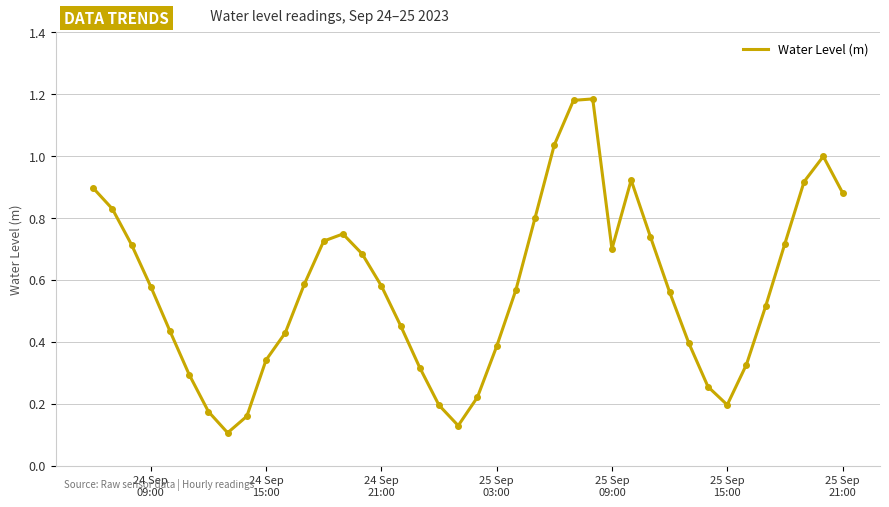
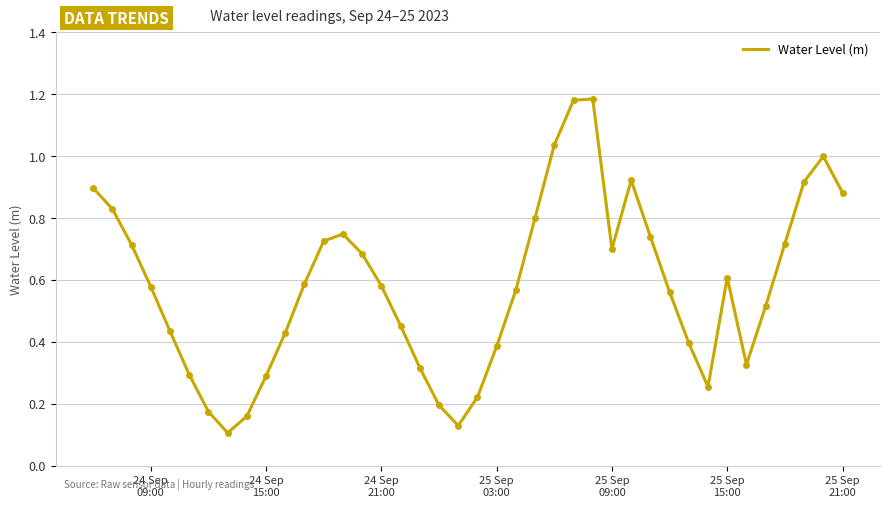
24 Sep 15:00: 0.34 -> 0.29
25 Sep 15:00: 0.20 -> 0.61
